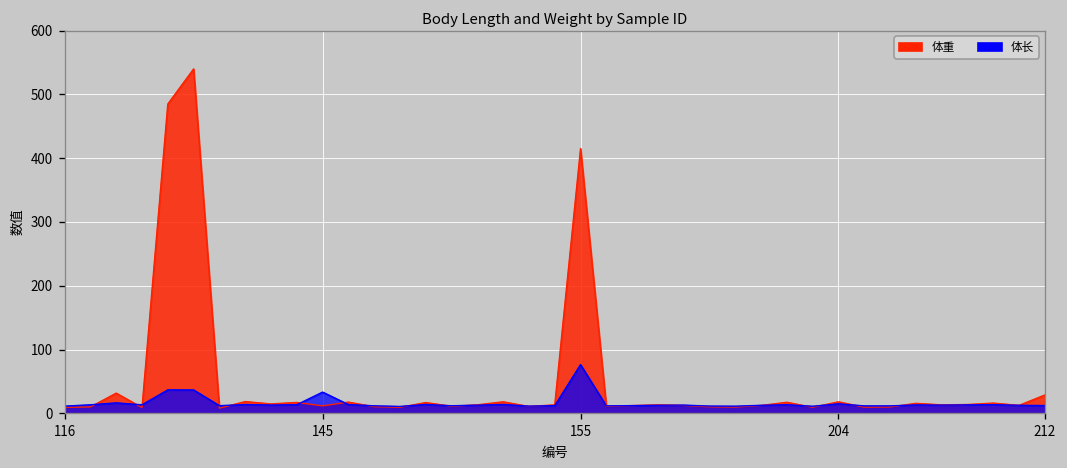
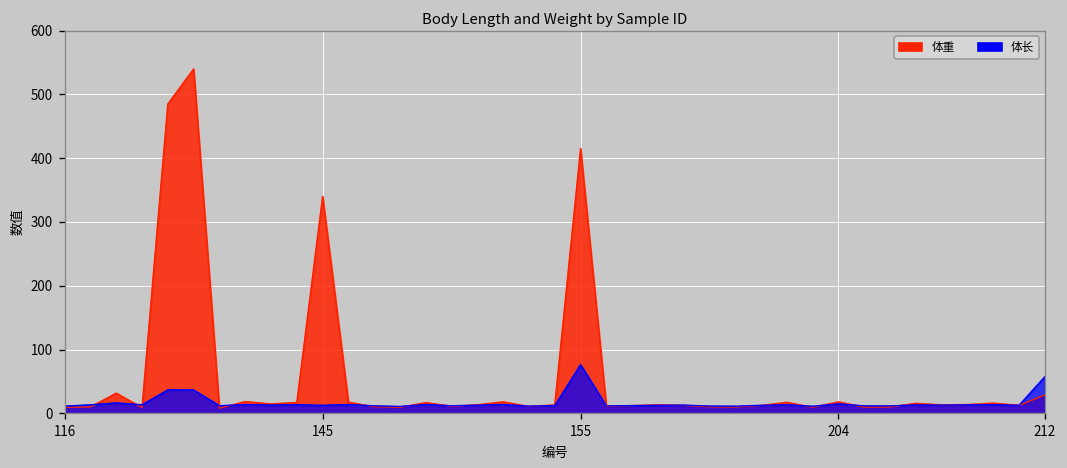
体重, 145: 10 -> 340
体长, 145: 30 -> 10
体长, 212: 10 -> 60
